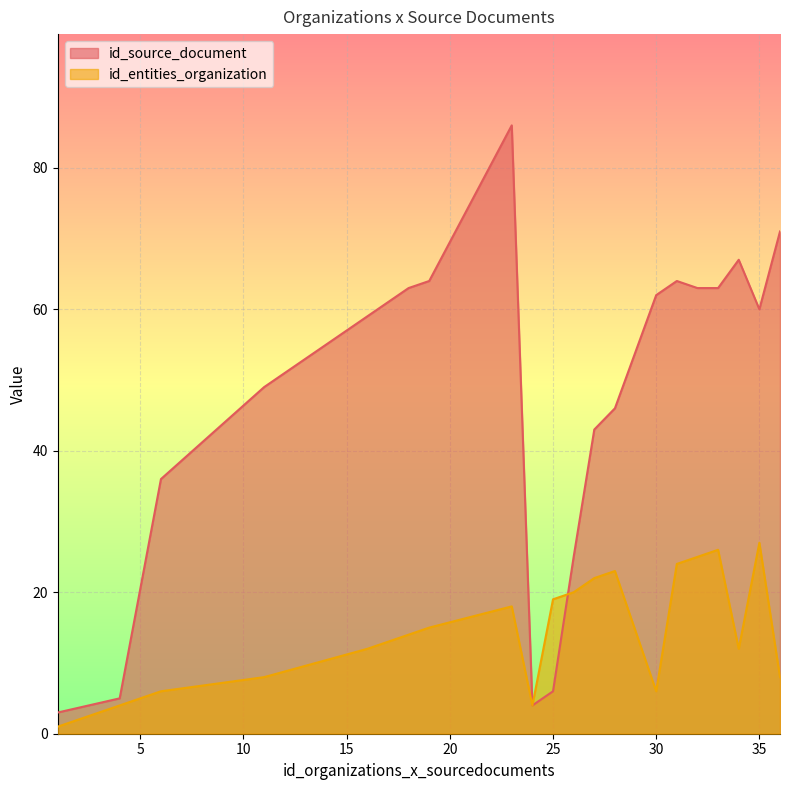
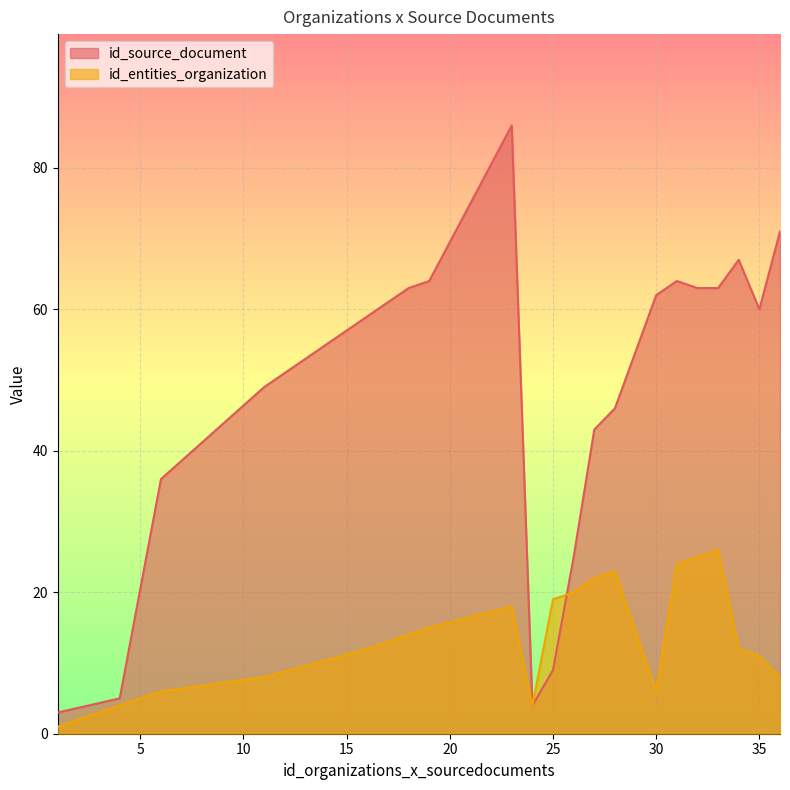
id_source_document, 25: 6 -> 9
id_entities_organization, 35: 27 -> 11
